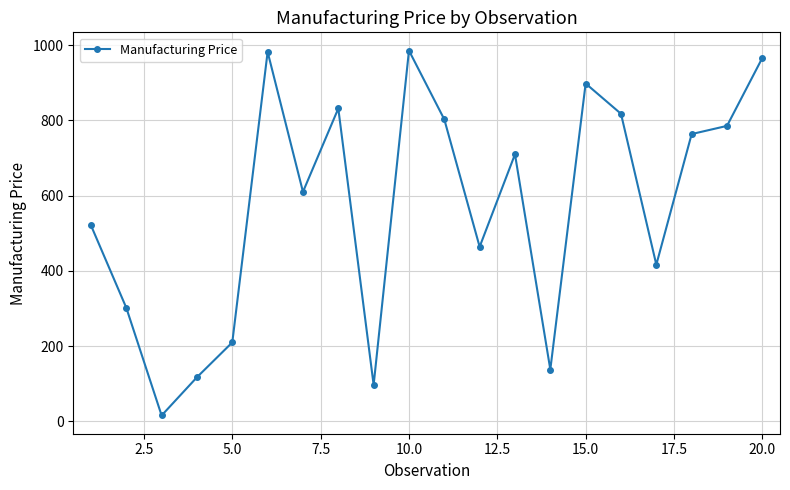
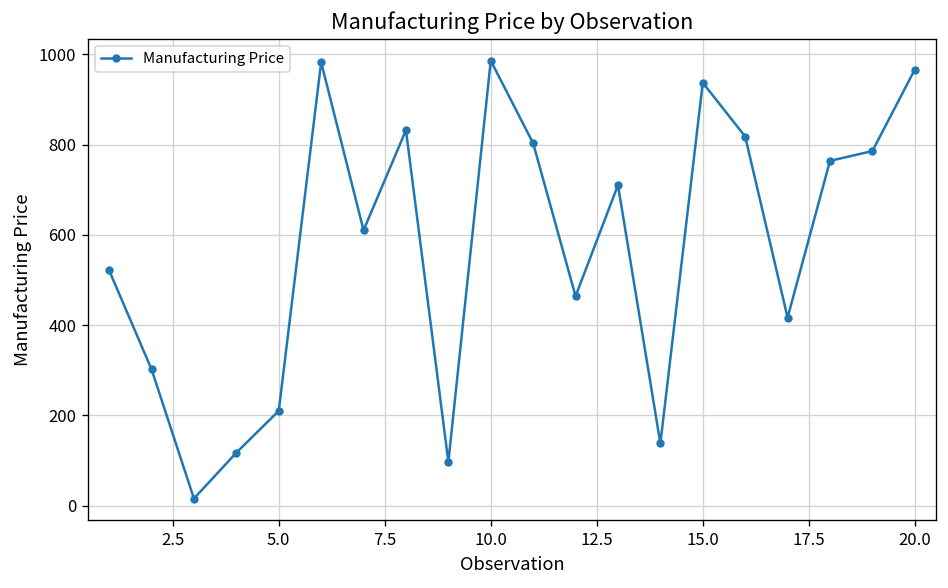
15.0: 900 -> 940
